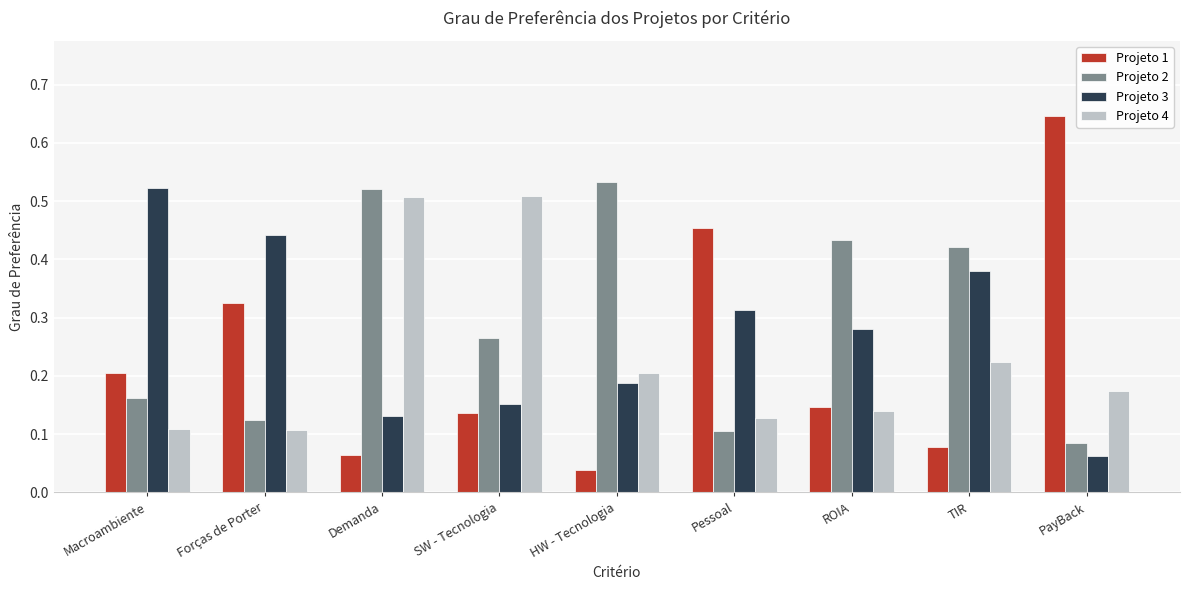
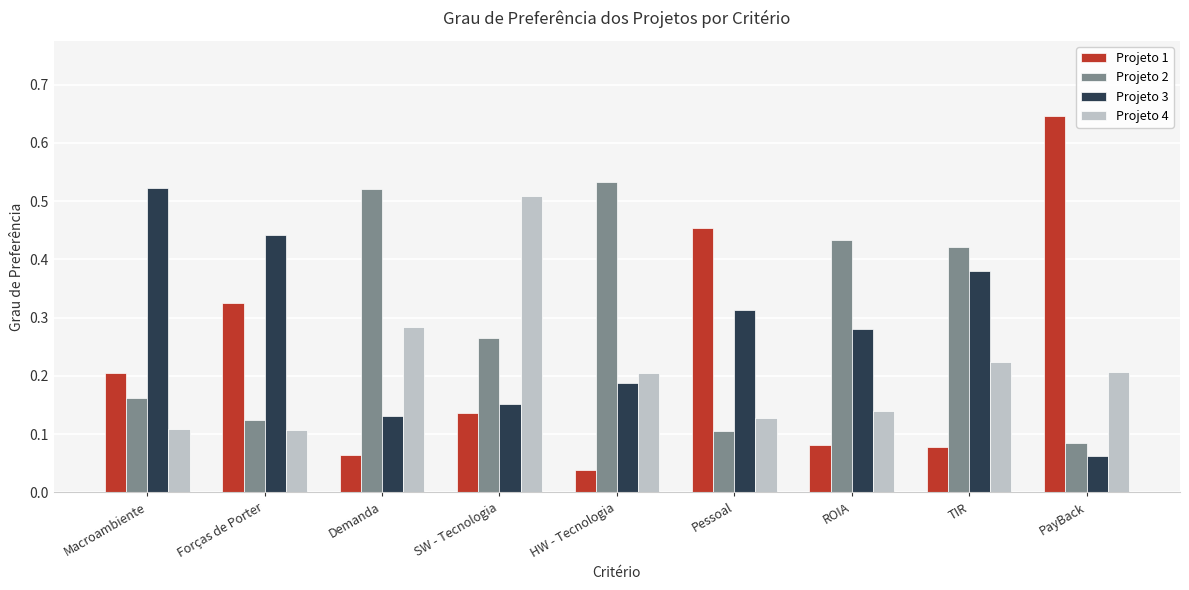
Projeto 4, Demanda: 0.51 -> 0.28
Projeto 1, ROIA: 0.15 -> 0.08
Projeto 4, PayBack: 0.17 -> 0.21
